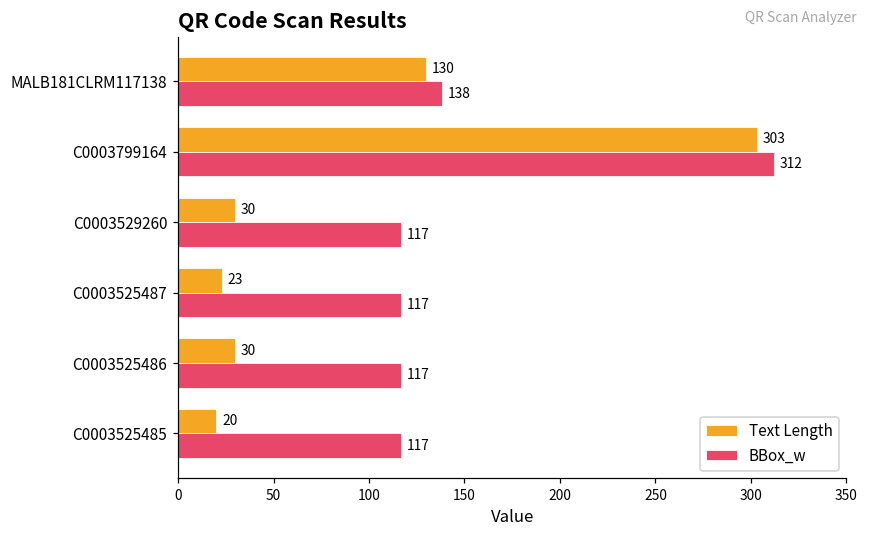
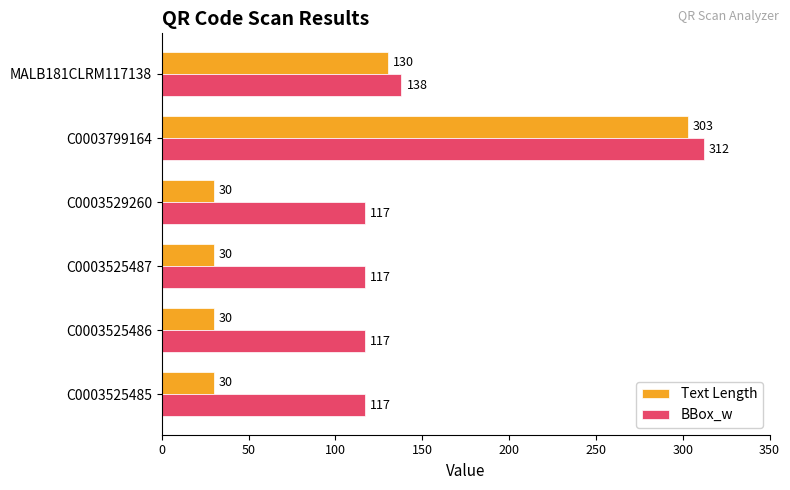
Text Length, C0003525487: 23 -> 30
Text Length, C0003525485: 20 -> 30
